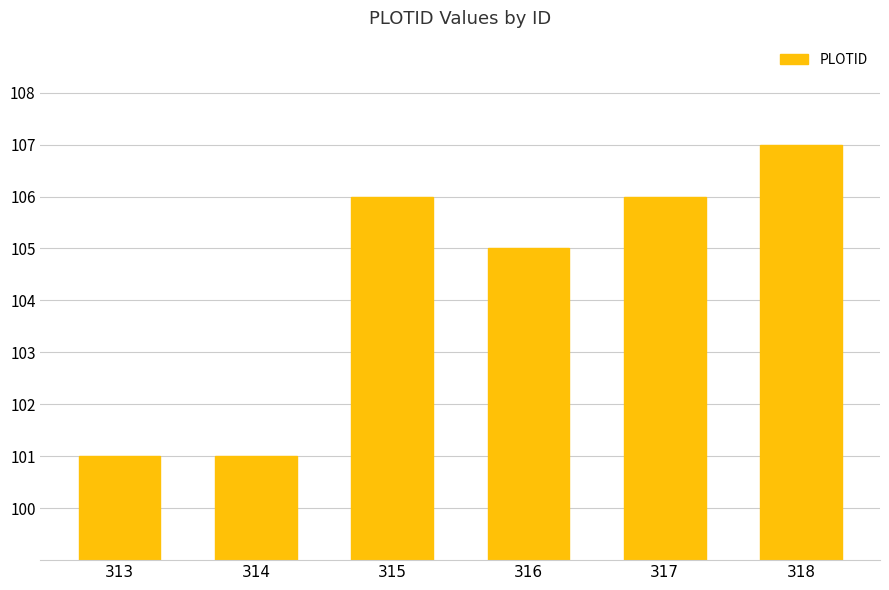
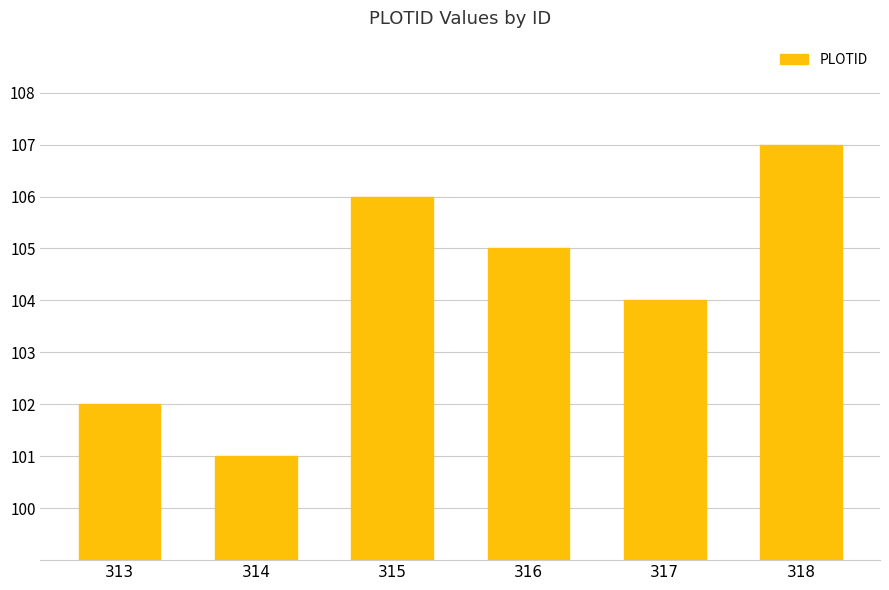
313: 101 -> 102
317: 106 -> 104
